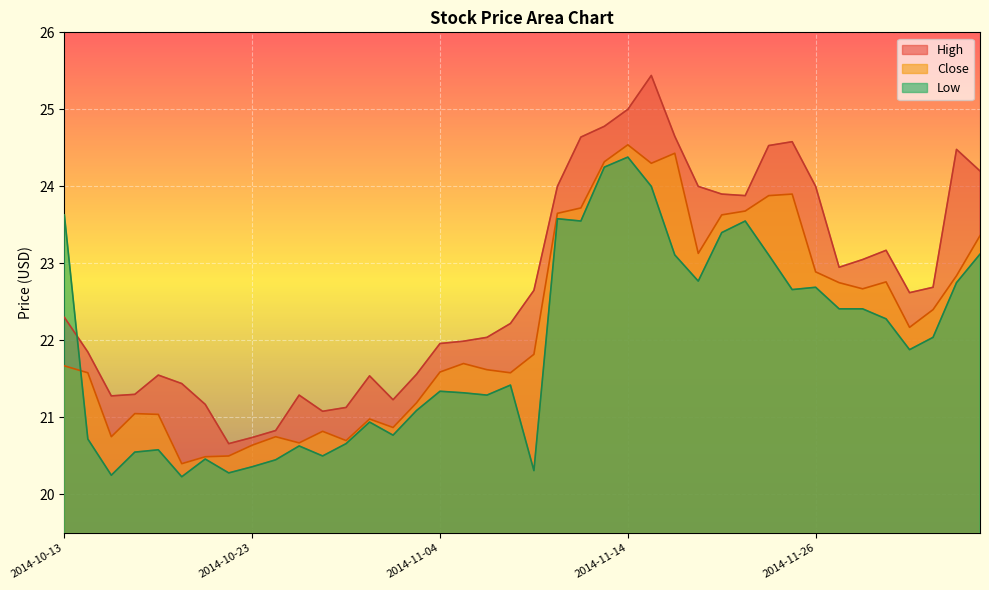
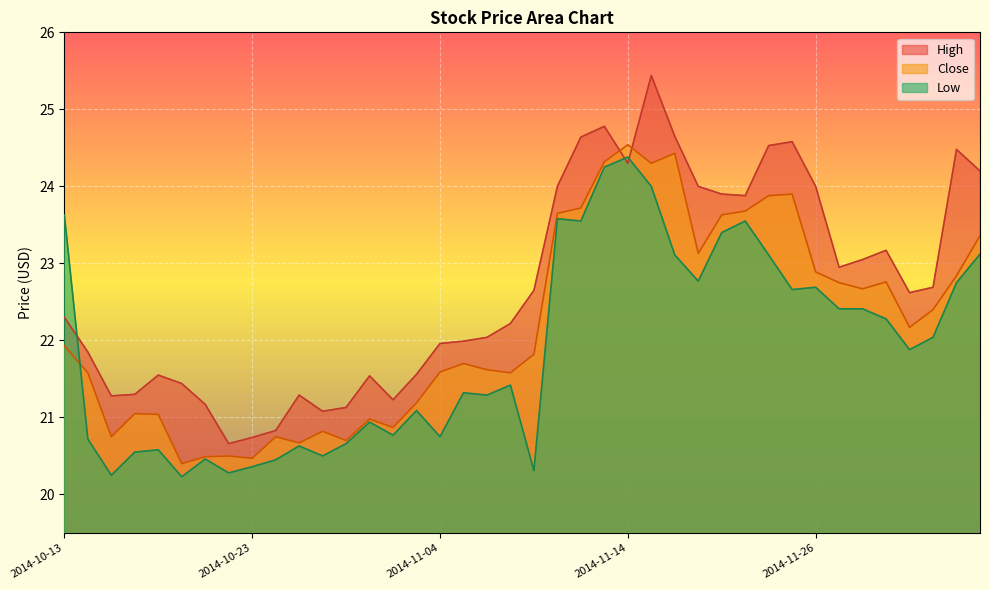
Close, 2014-10-13: 21.7 -> 21.9
Close, 2014-10-23: 20.6 -> 20.5
Low, 2014-11-04: 21.3 -> 20.8
High, 2014-11-14: 25.0 -> 24.3
